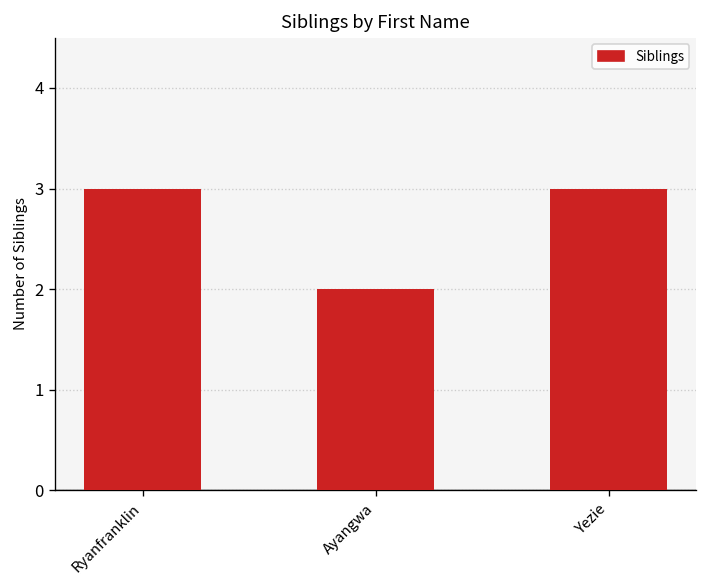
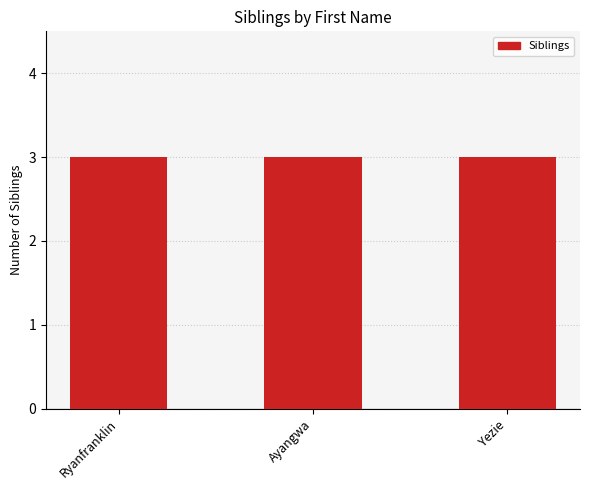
Ayangwa: 2 -> 3
